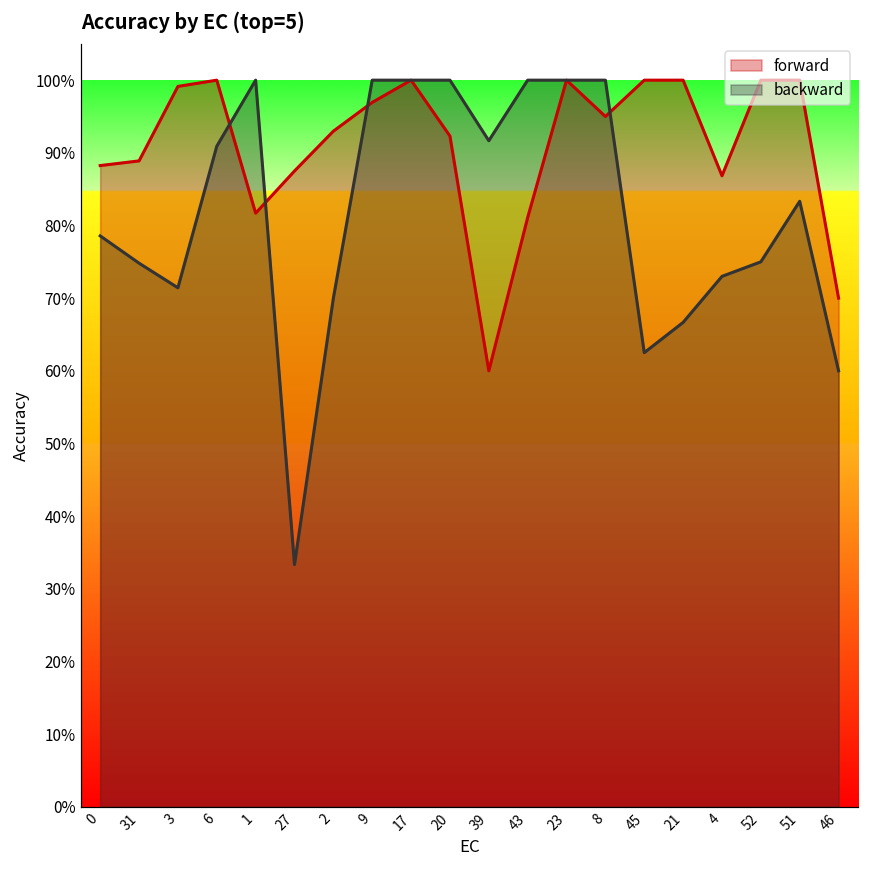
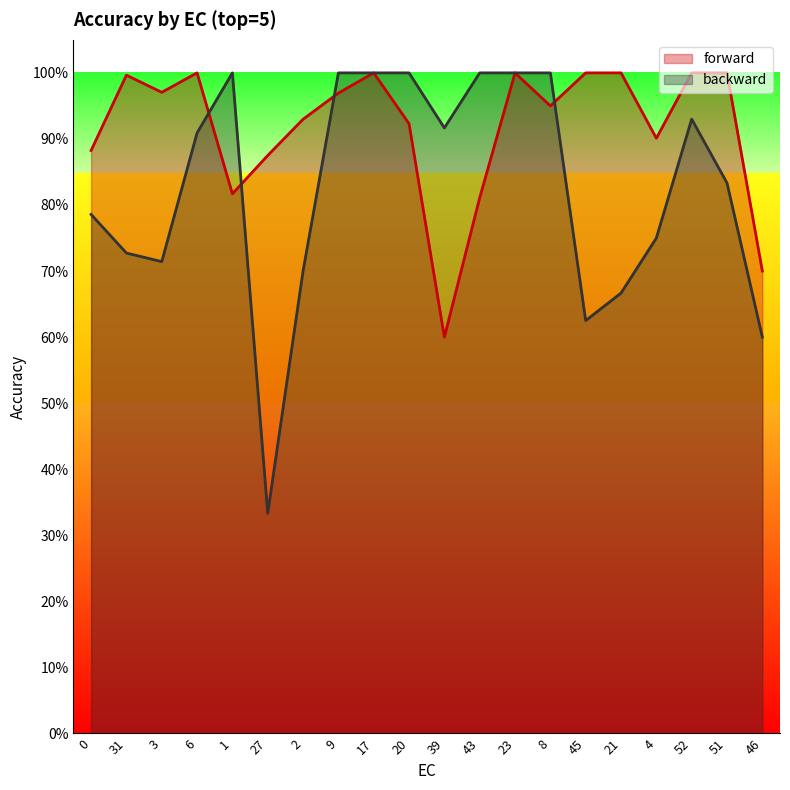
forward, 31: 89% -> 100%
backward, 31: 75% -> 73%
forward, 3: 99% -> 97%
forward, 4: 87% -> 90%
backward, 4: 73% -> 75%
backward, 52: 75% -> 93%
